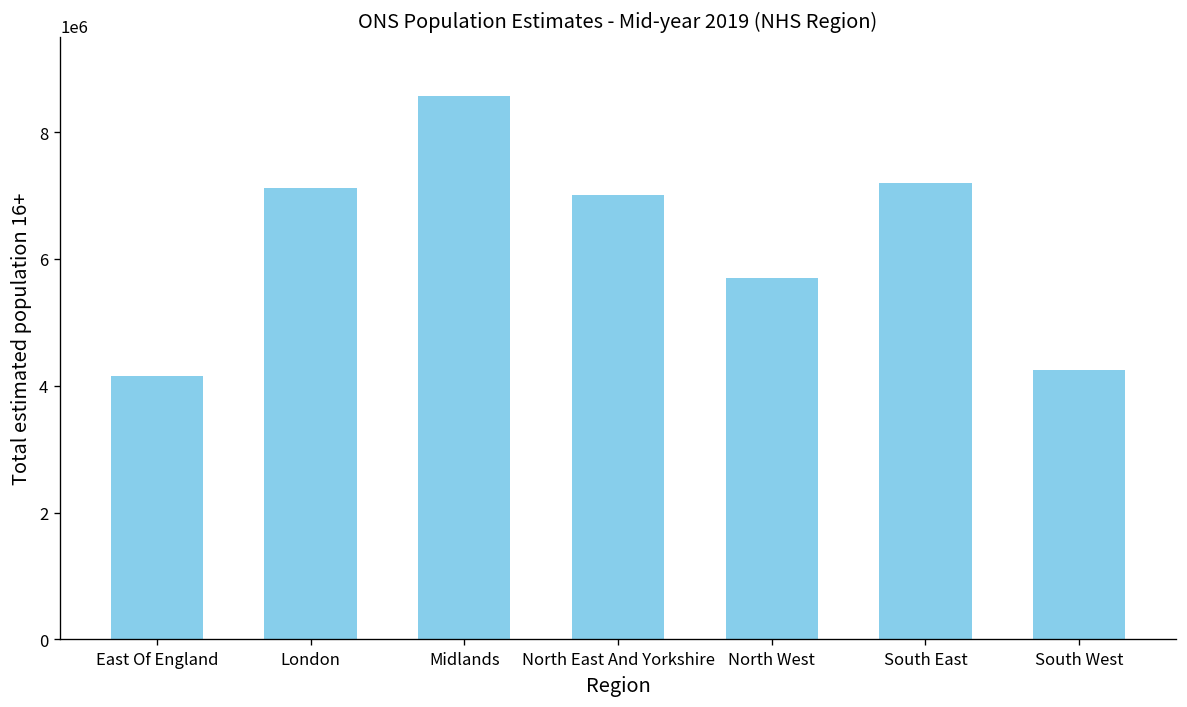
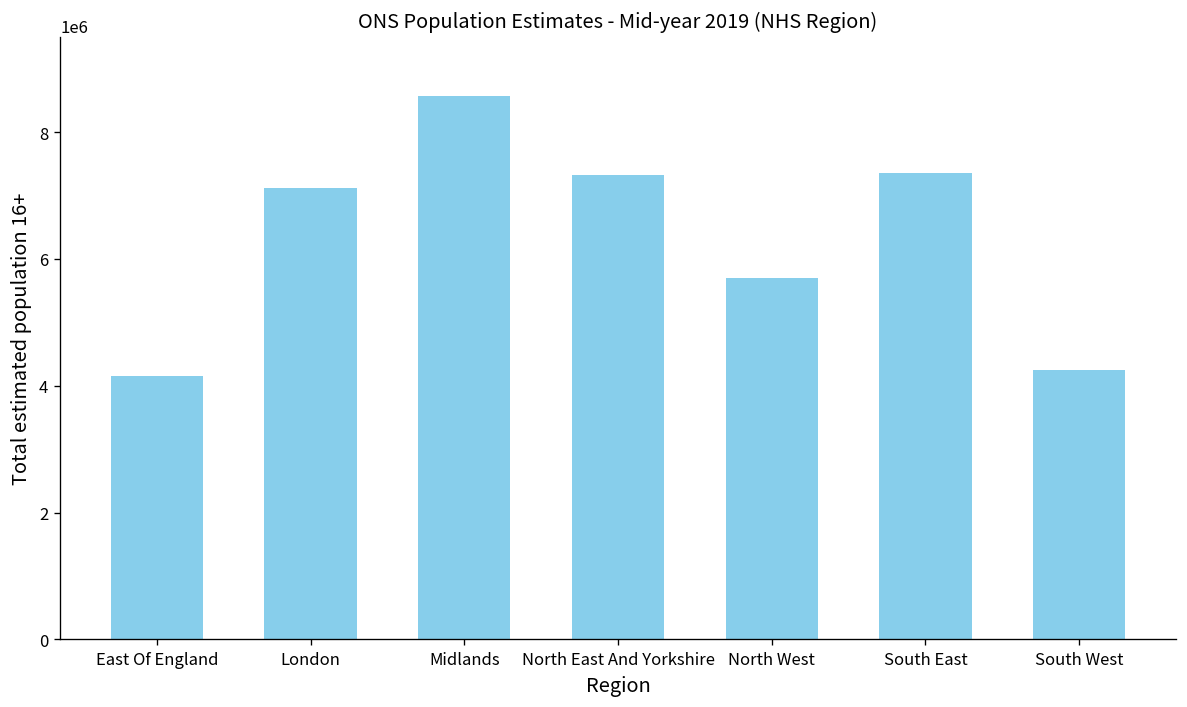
North East And Yorkshire: 7000000 -> 7300000
South East: 7200000 -> 7400000
